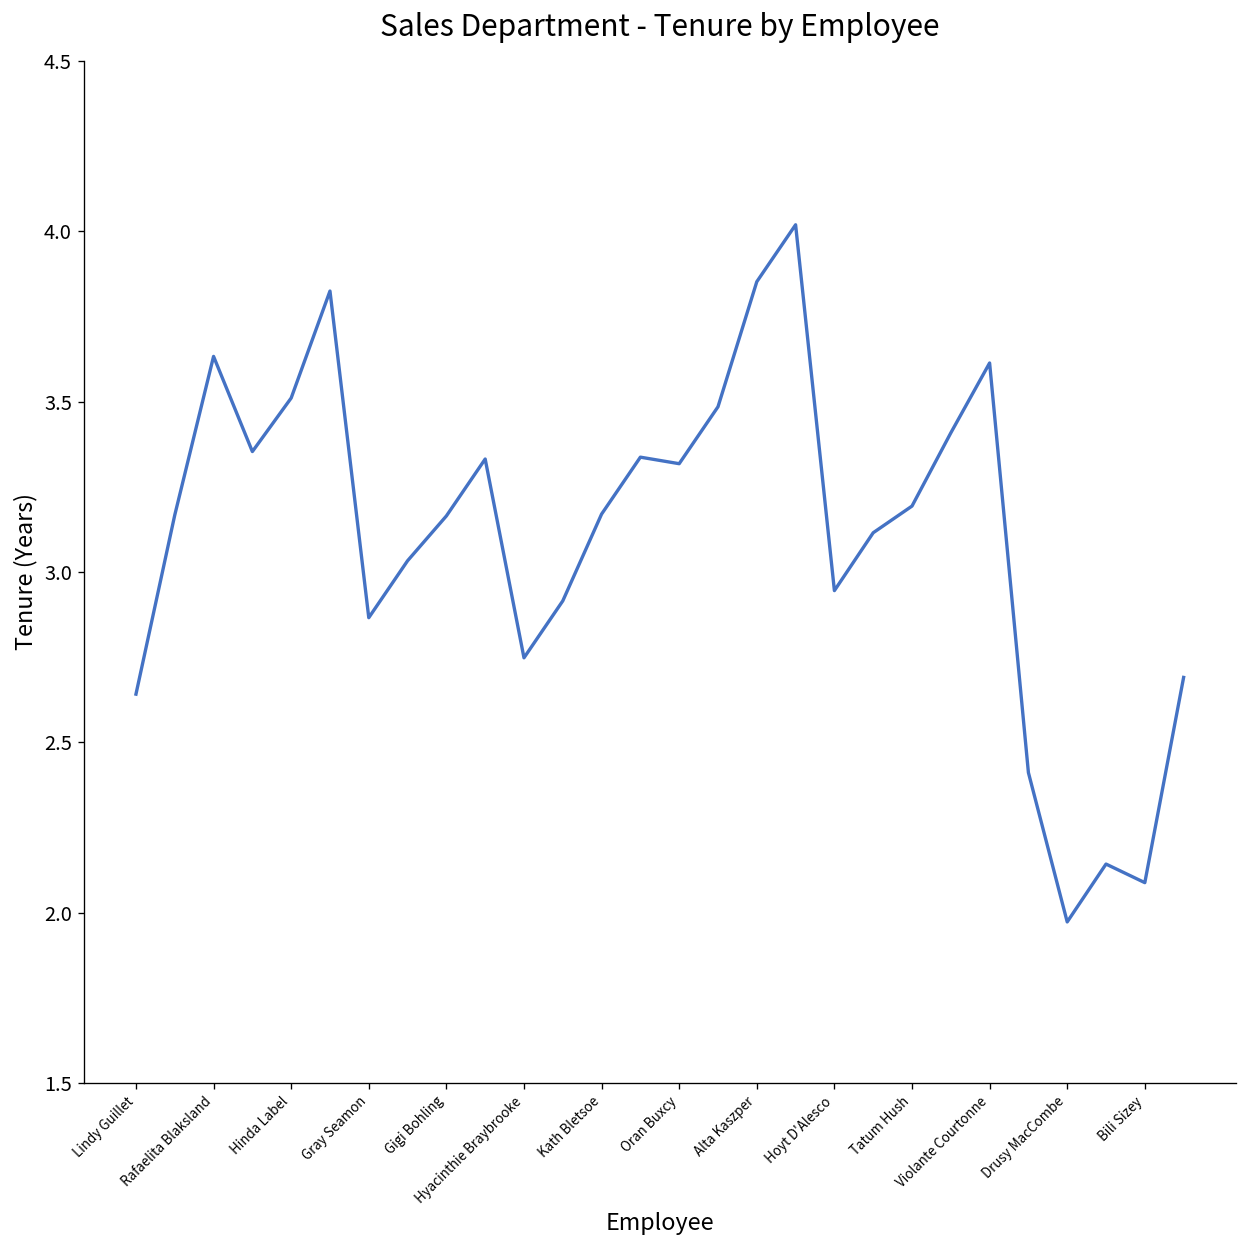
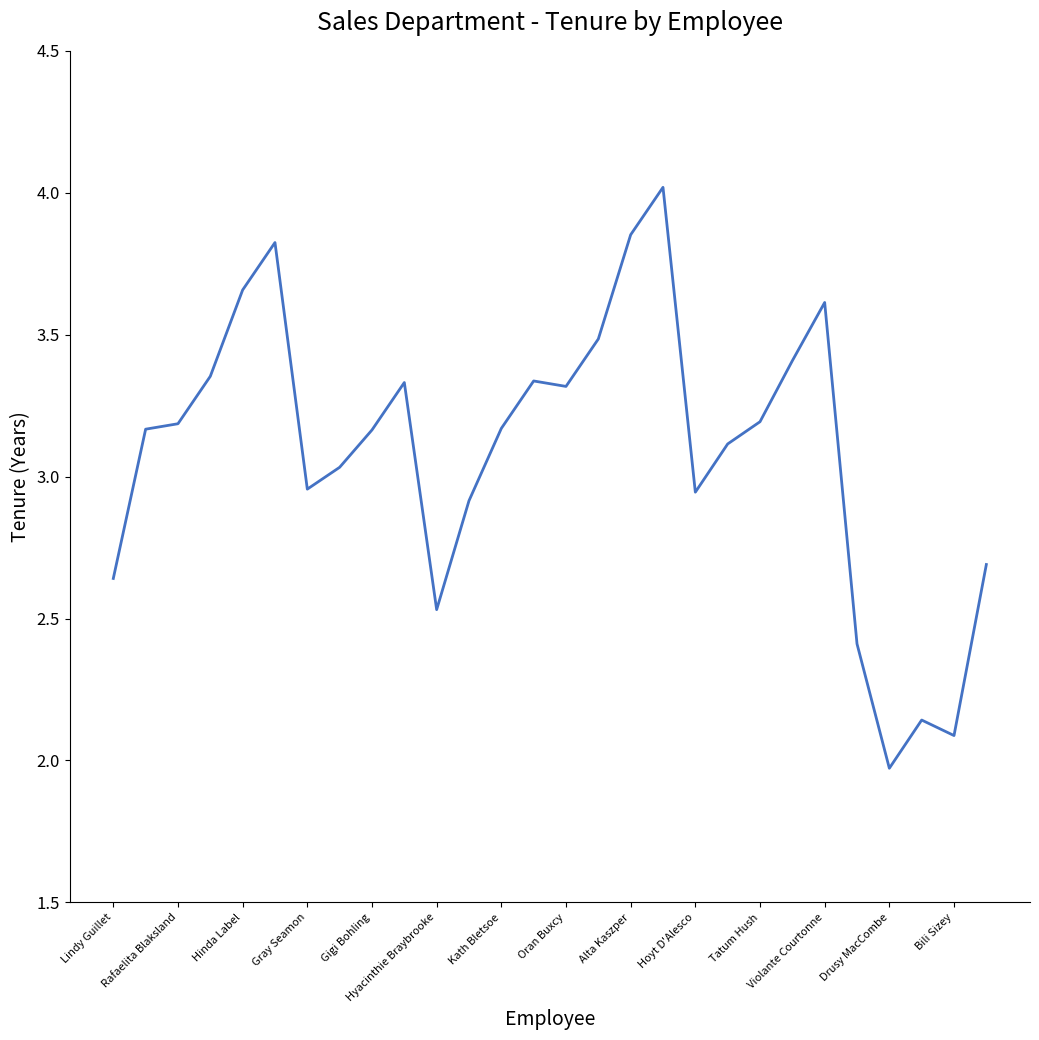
Rafaelita Blaksland: 3.63 -> 3.19
Hinda Label: 3.51 -> 3.66
Gray Seamon: 2.87 -> 2.96
Hyacinthie Braybrooke: 2.75 -> 2.53
